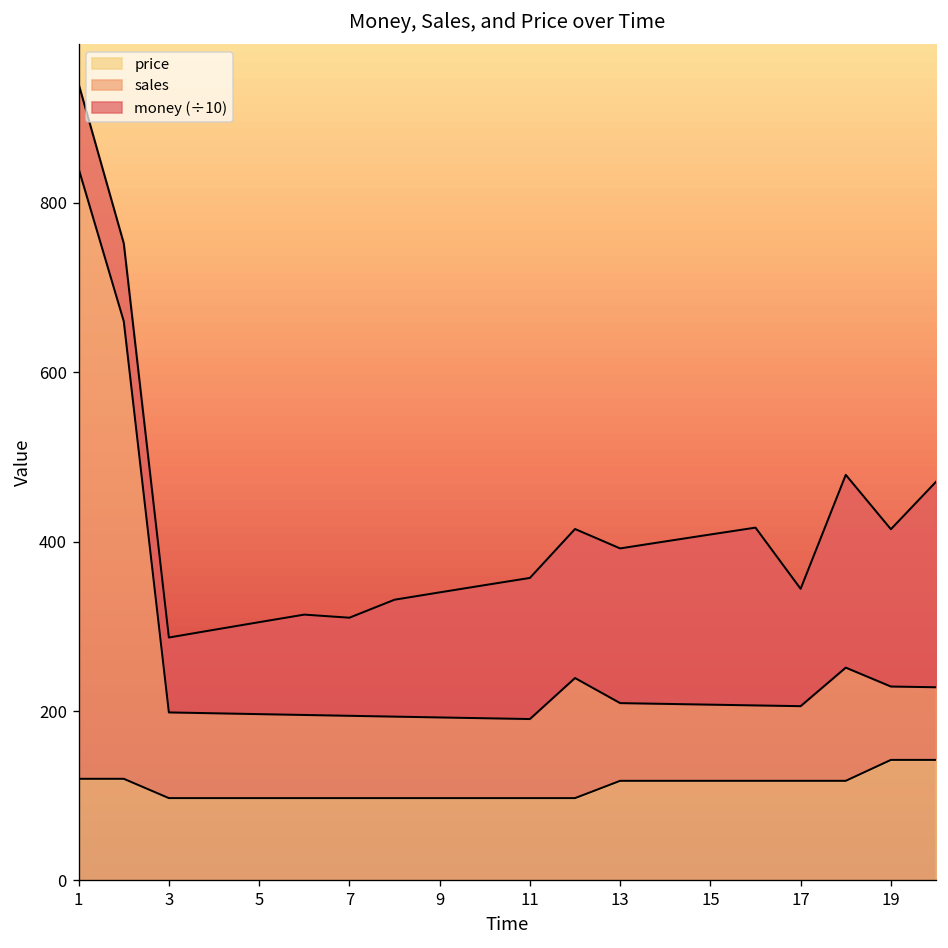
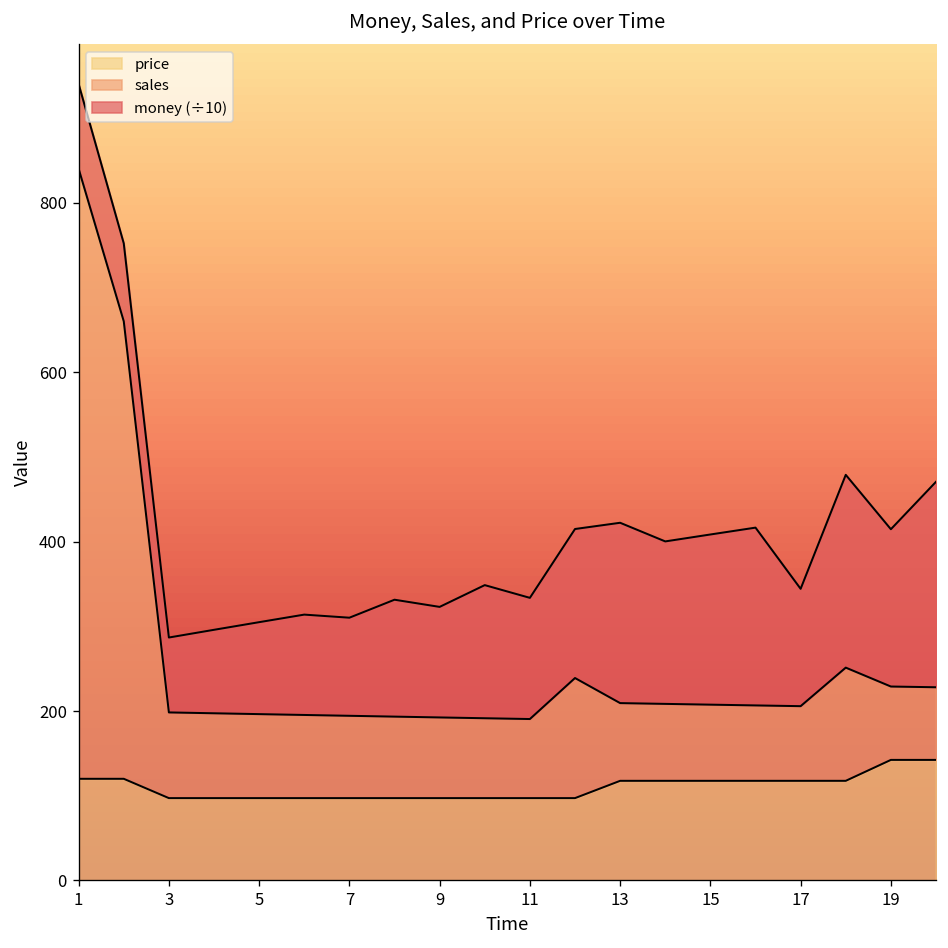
money (÷10), 9: 150 -> 130
money (÷10), 11: 170 -> 140
money (÷10), 13: 180 -> 210
